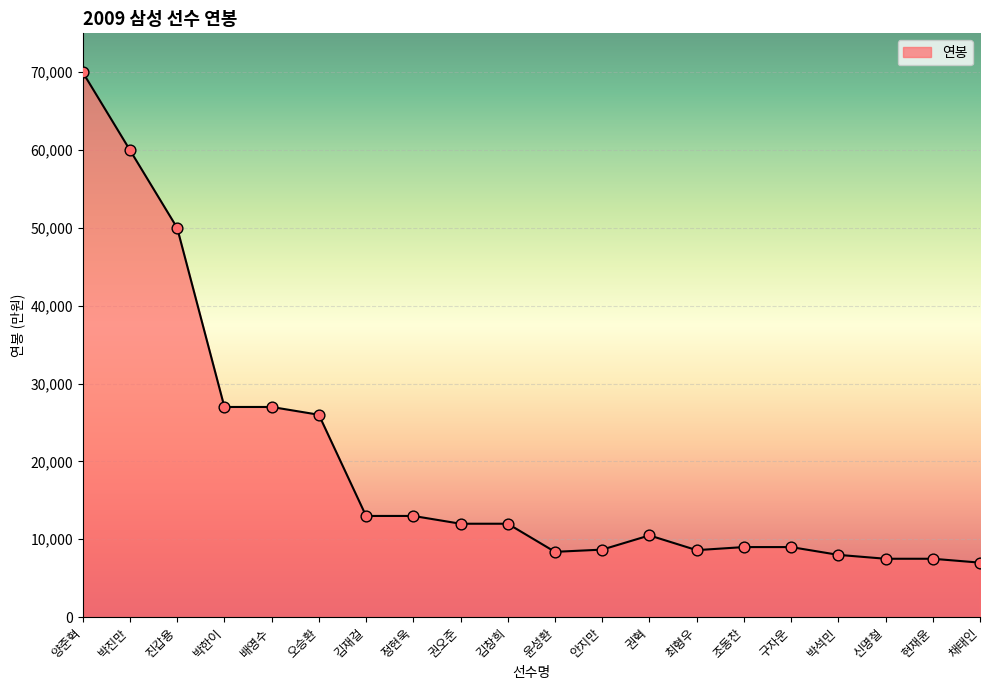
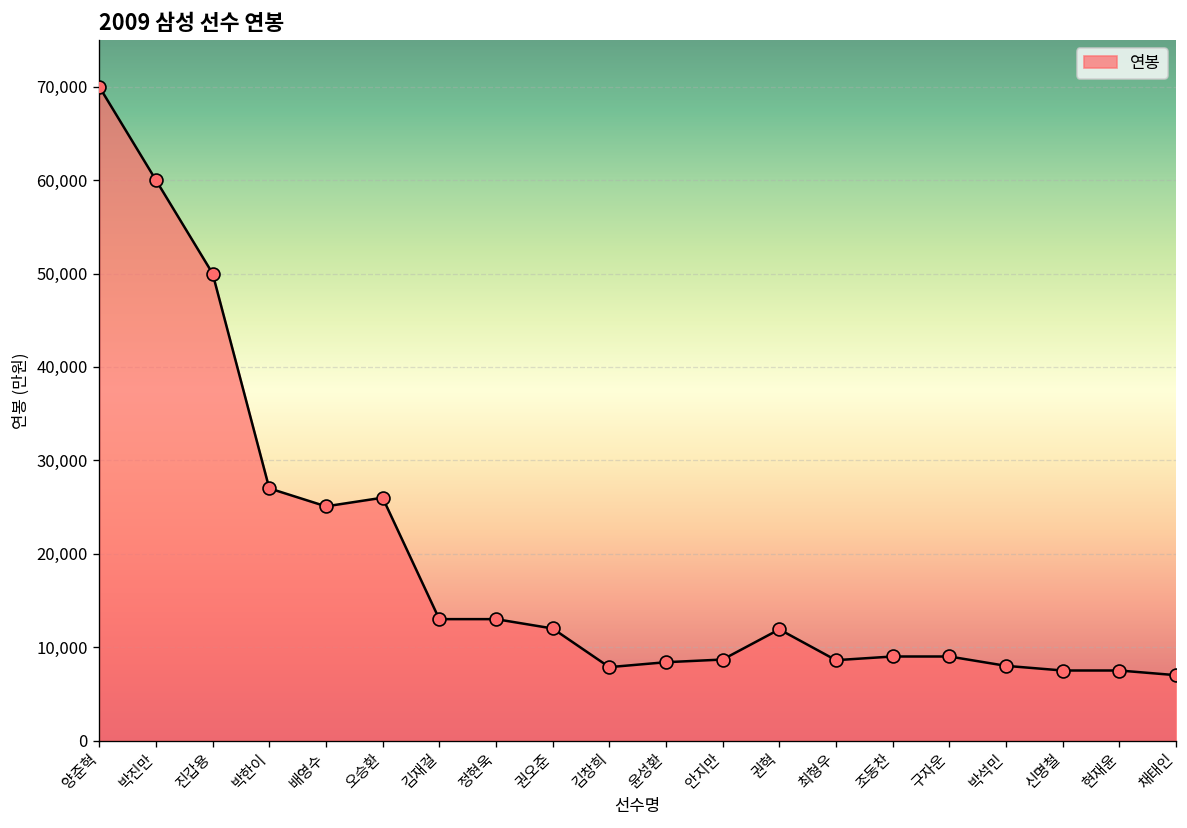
배영수: 27,000 -> 25,000
김창희: 12,000 -> 8,000
권혁: 11,000 -> 12,000
